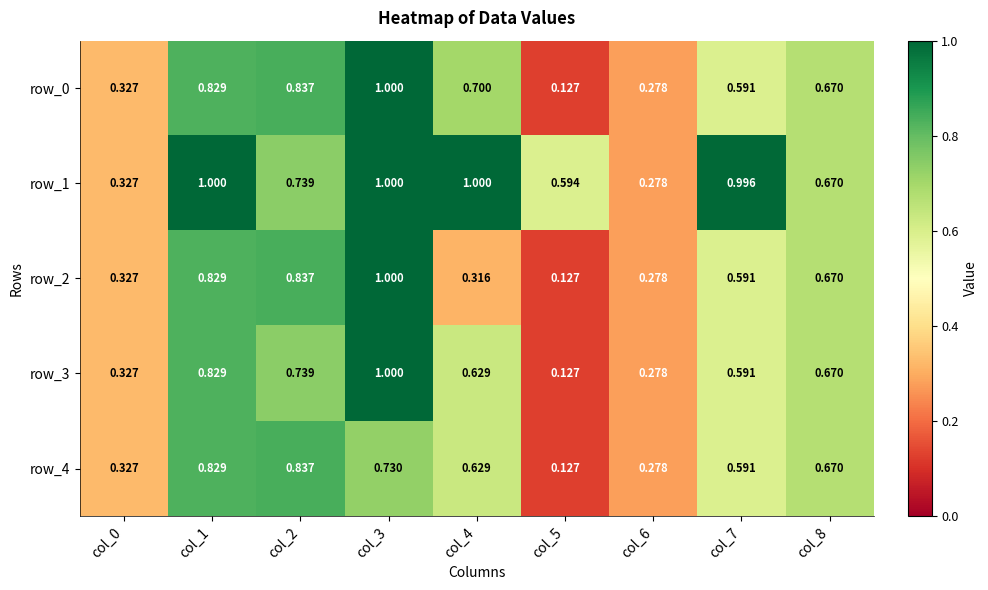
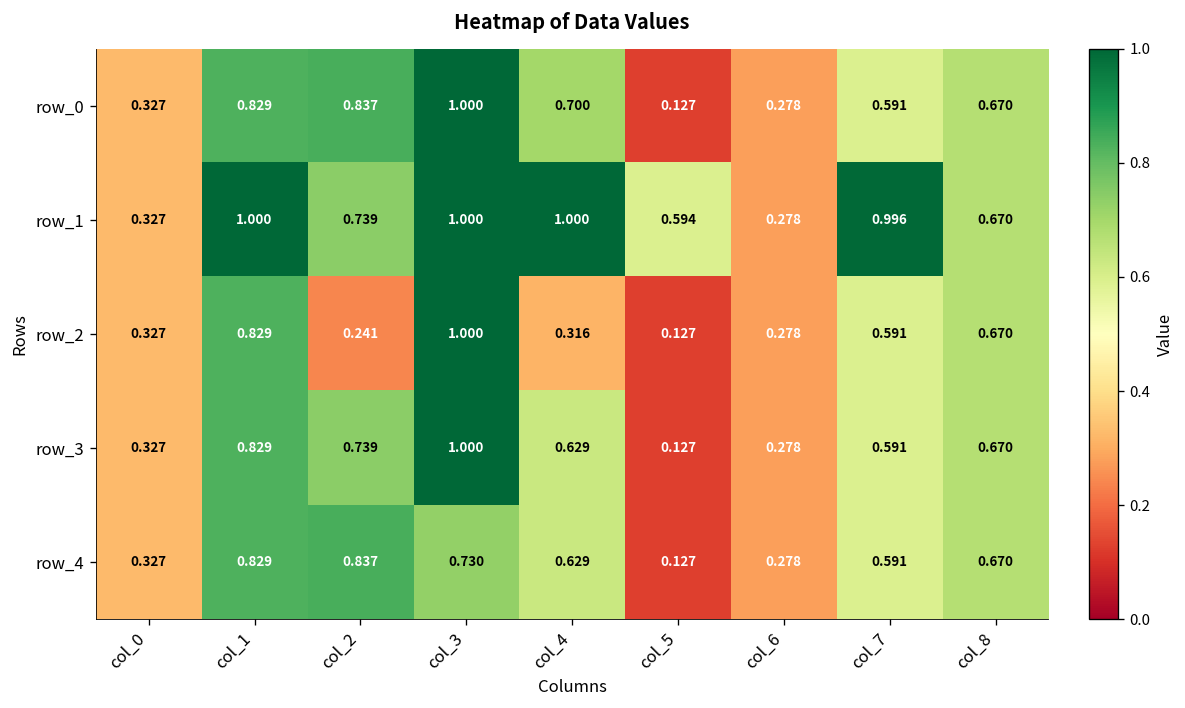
row_2, col_2: 0.837 -> 0.241
